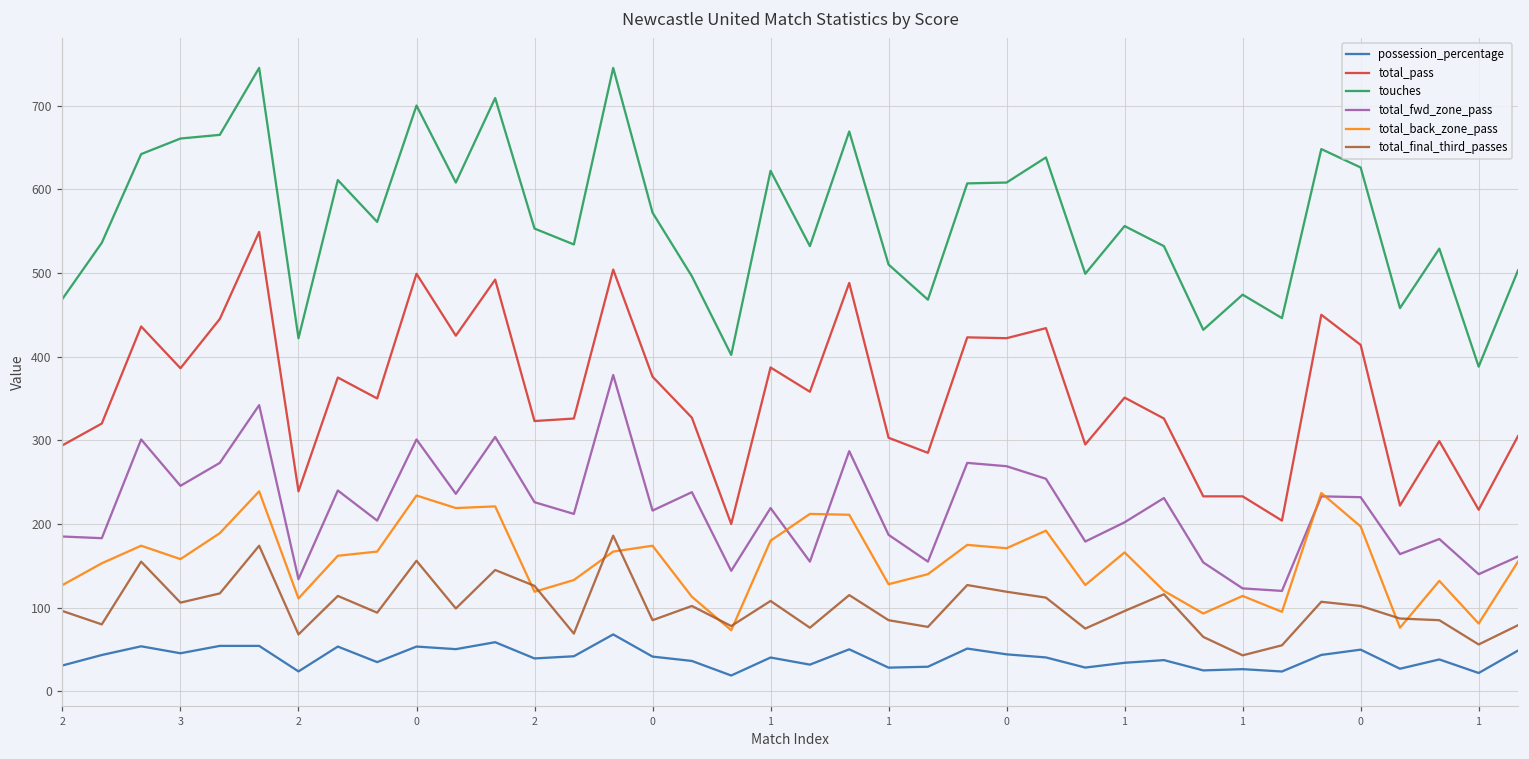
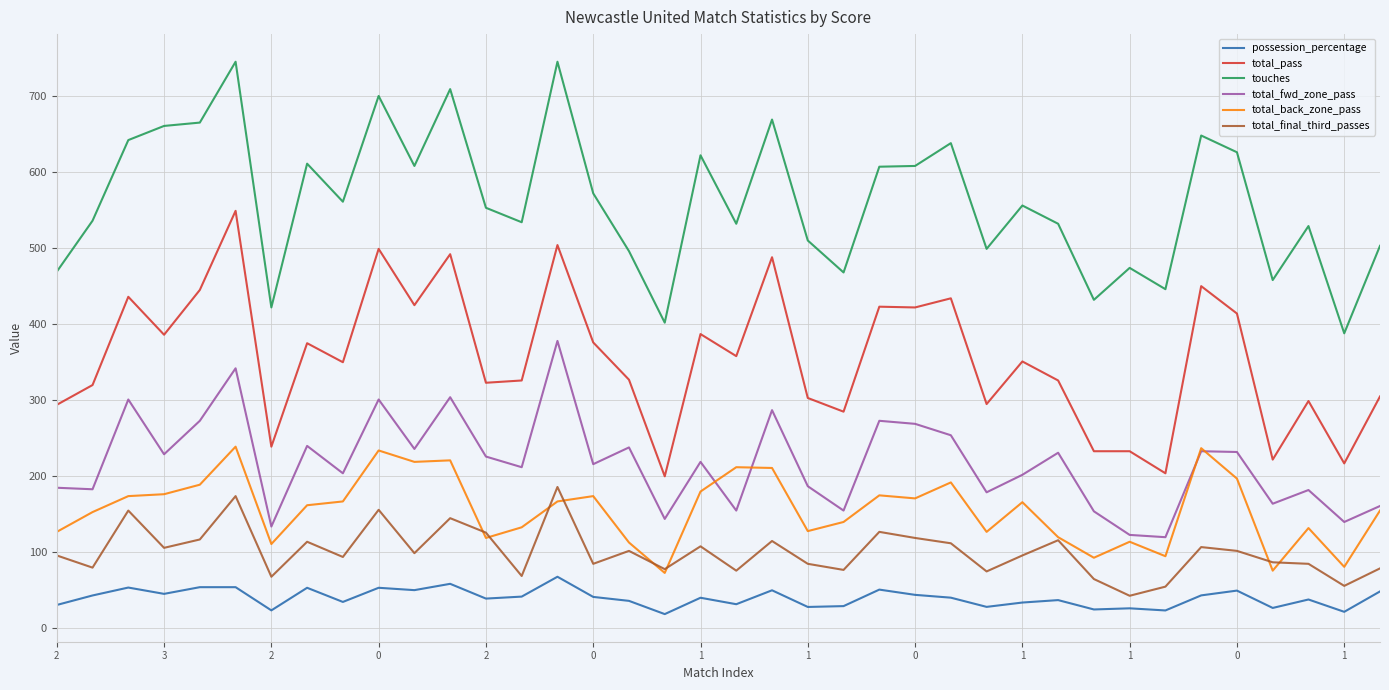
total_fwd_zone_pass, 3: 250 -> 230
total_back_zone_pass, 3: 160 -> 180
